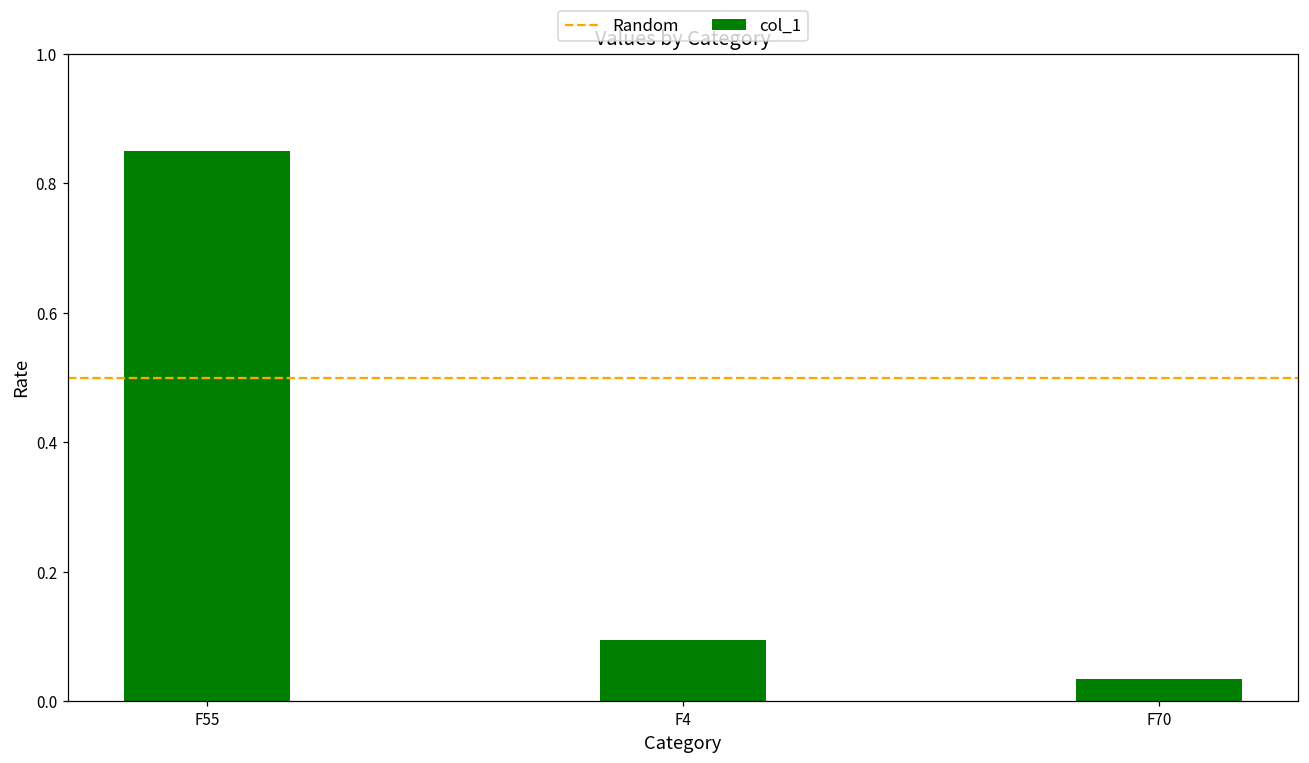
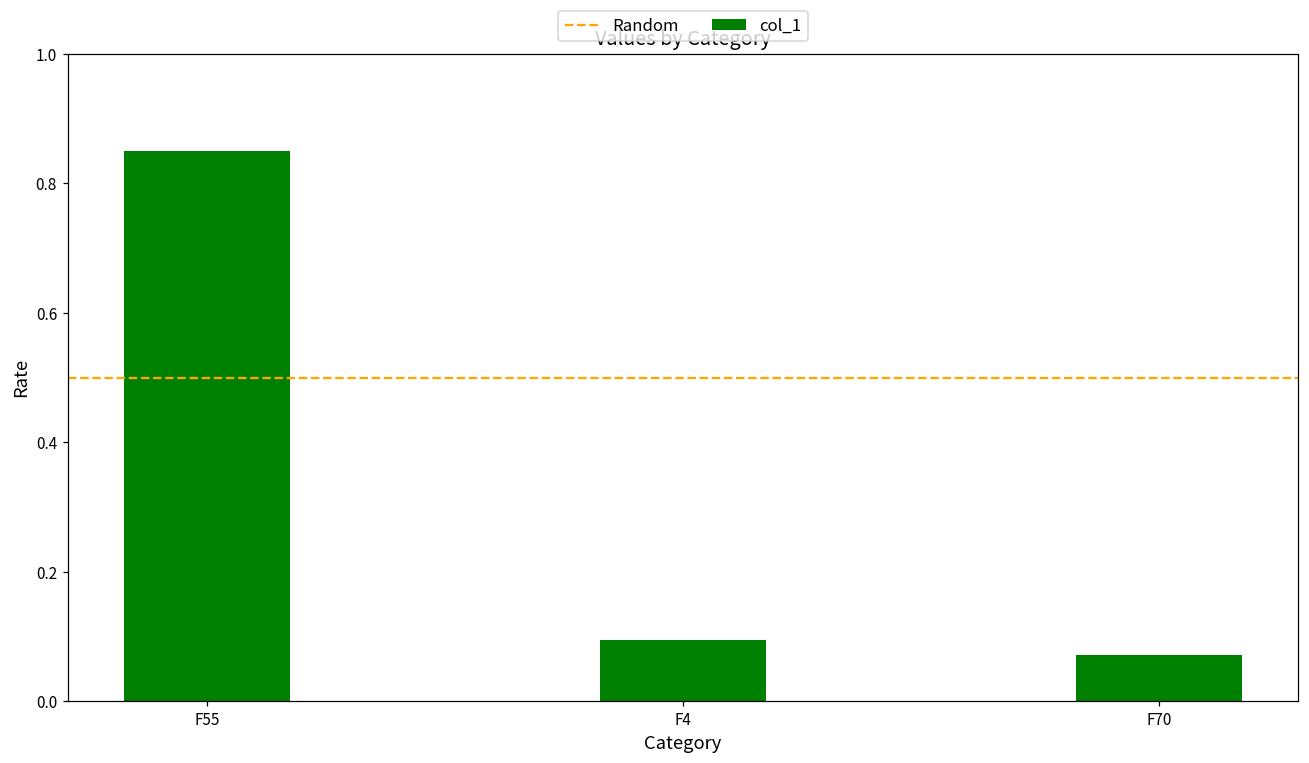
F70: 0.03 -> 0.07
